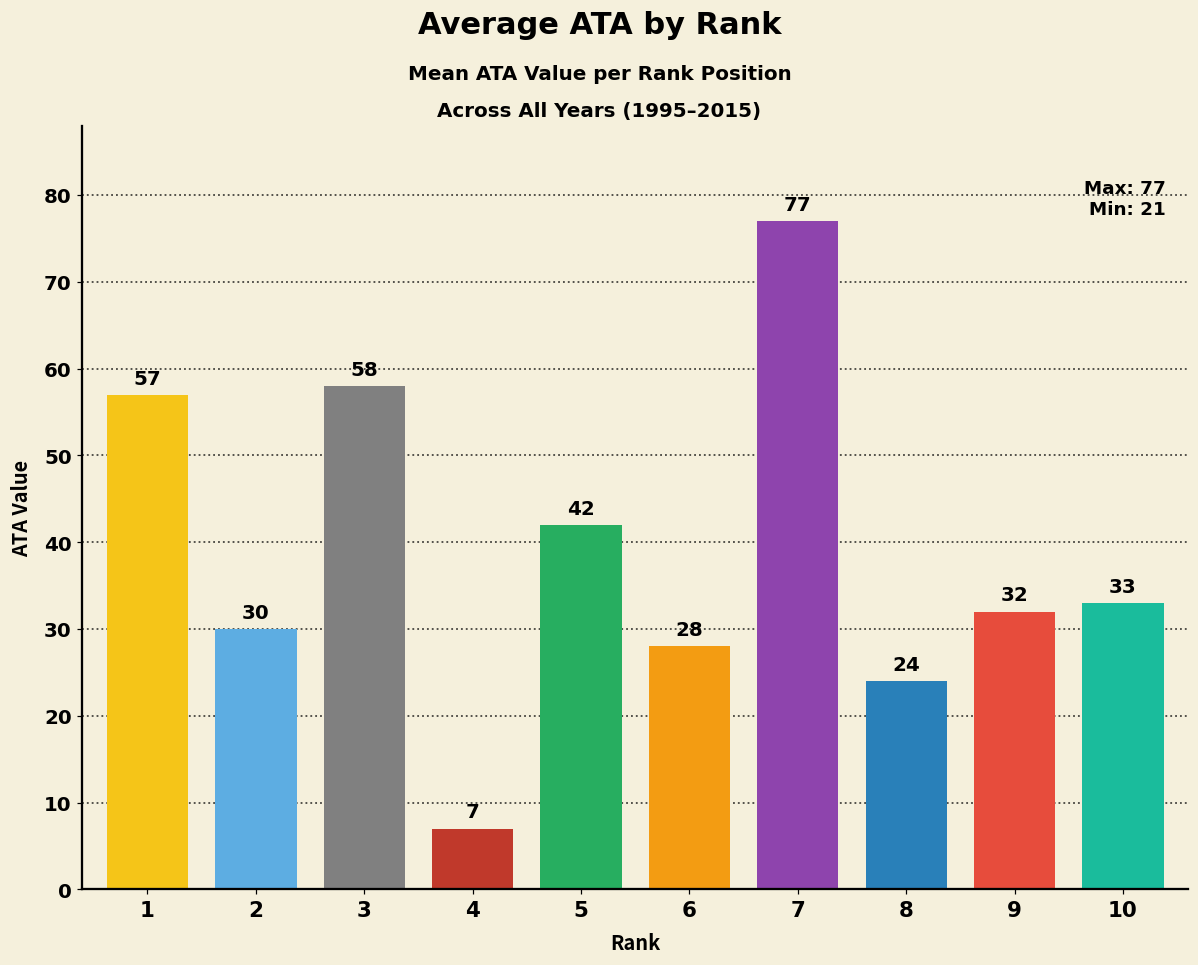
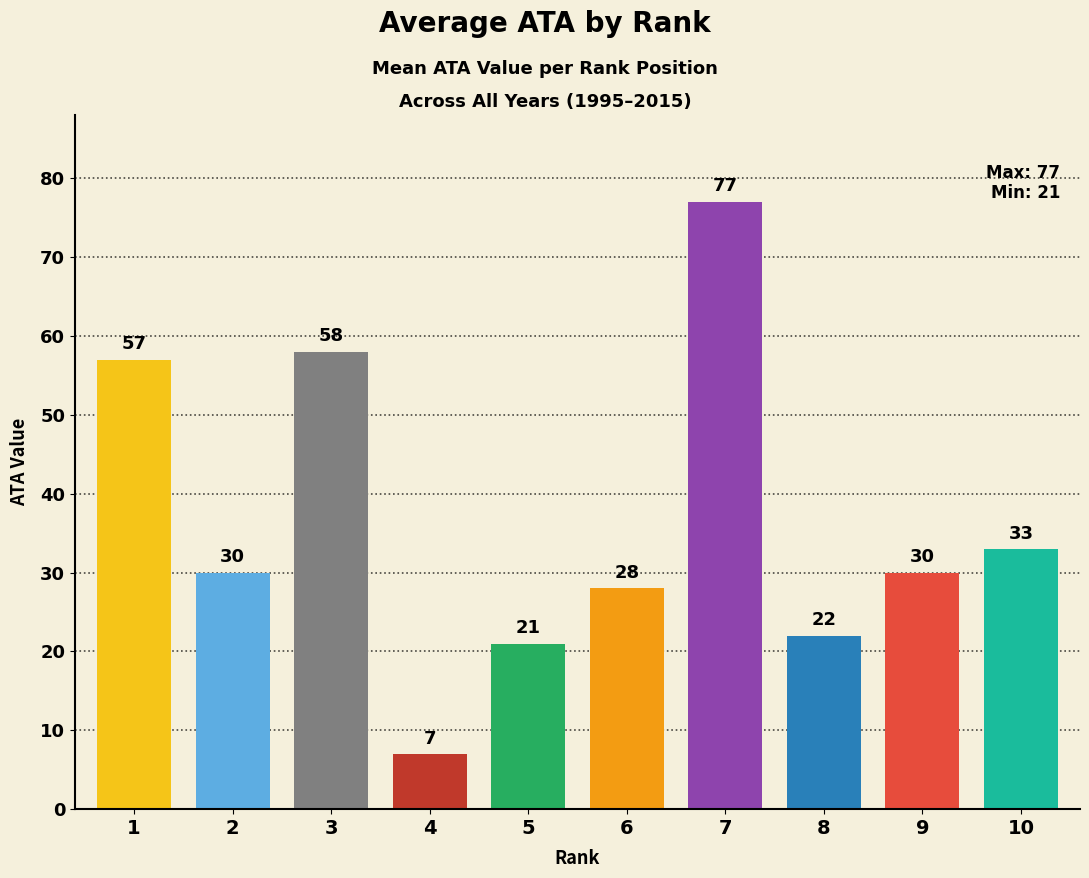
5: 42 -> 21
8: 24 -> 22
9: 32 -> 30
